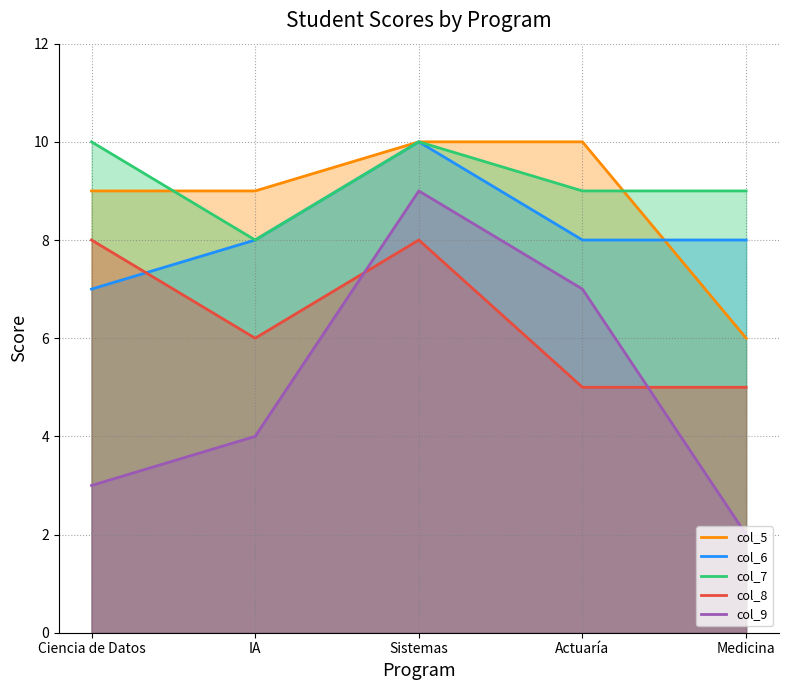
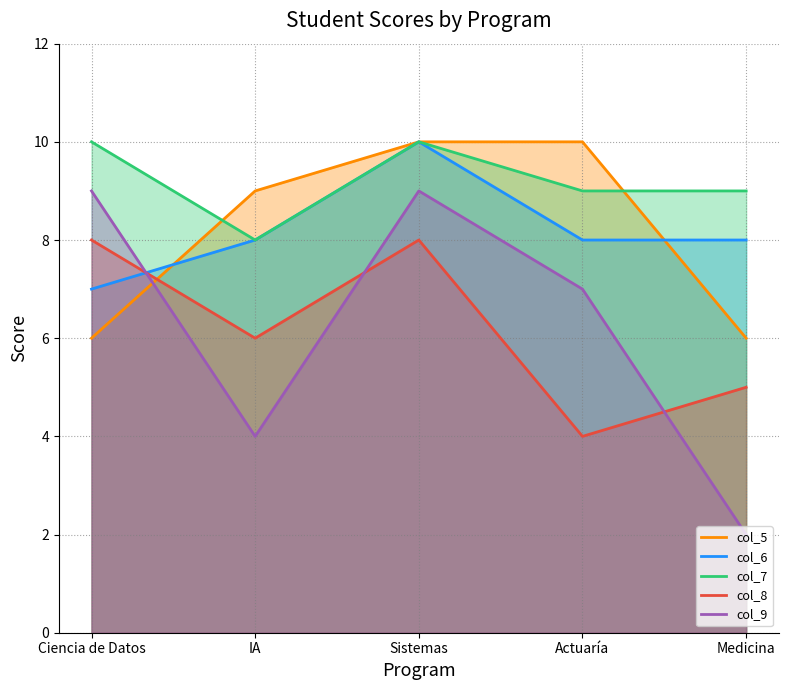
col_5, Ciencia de Datos: 9 -> 6
col_9, Ciencia de Datos: 3 -> 9
col_8, Actuaría: 5 -> 4
